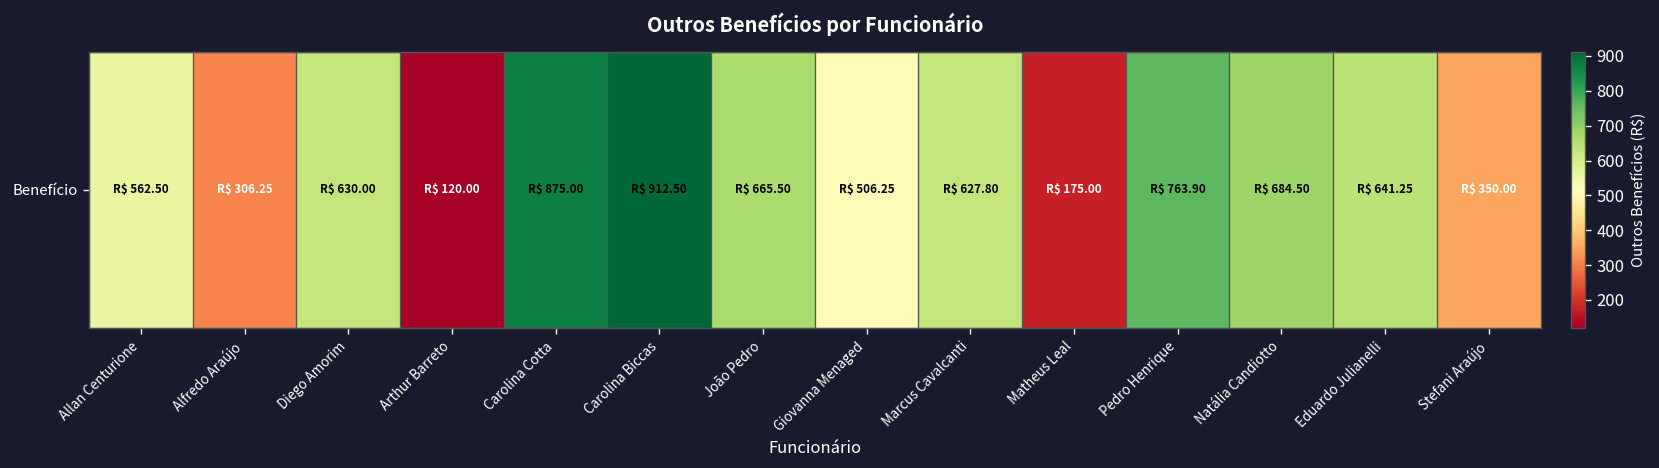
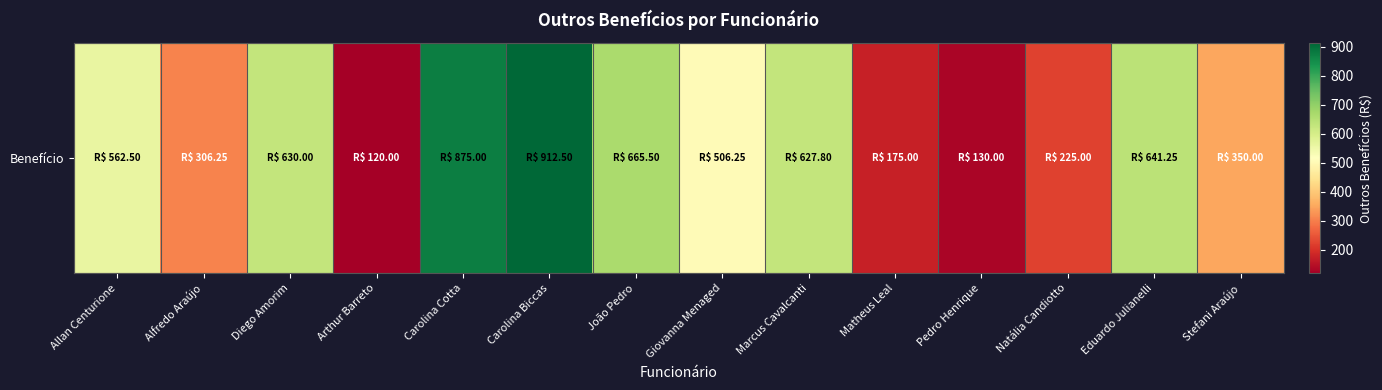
Benefício, Pedro Henrique: 763.90 -> 130.00
Benefício, Natália Candiotto: 684.50 -> 225.00
